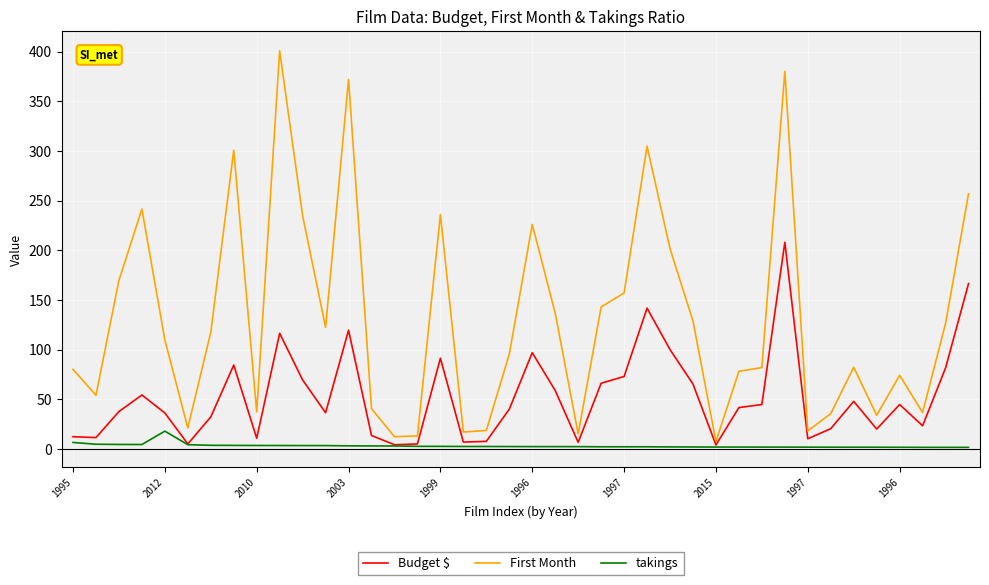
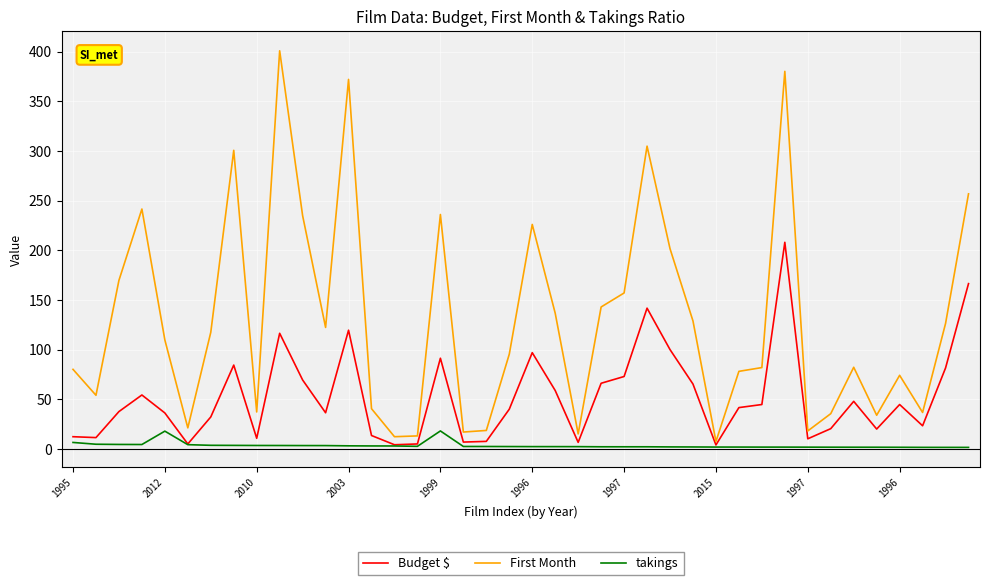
takings, 1999: 0 -> 20
